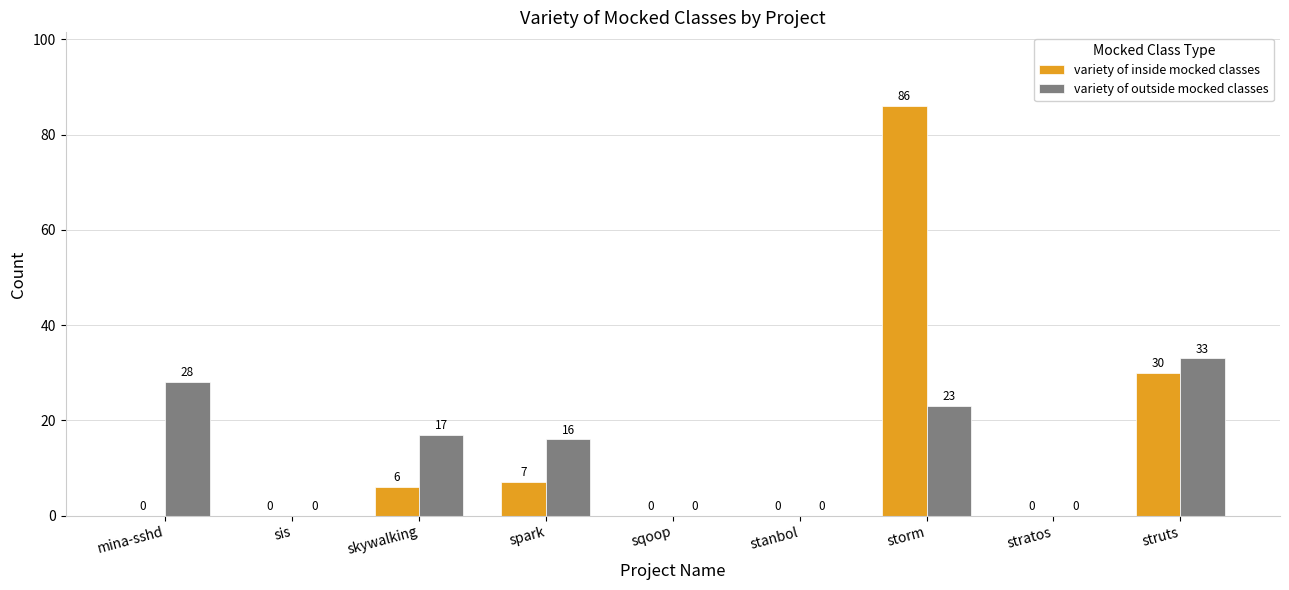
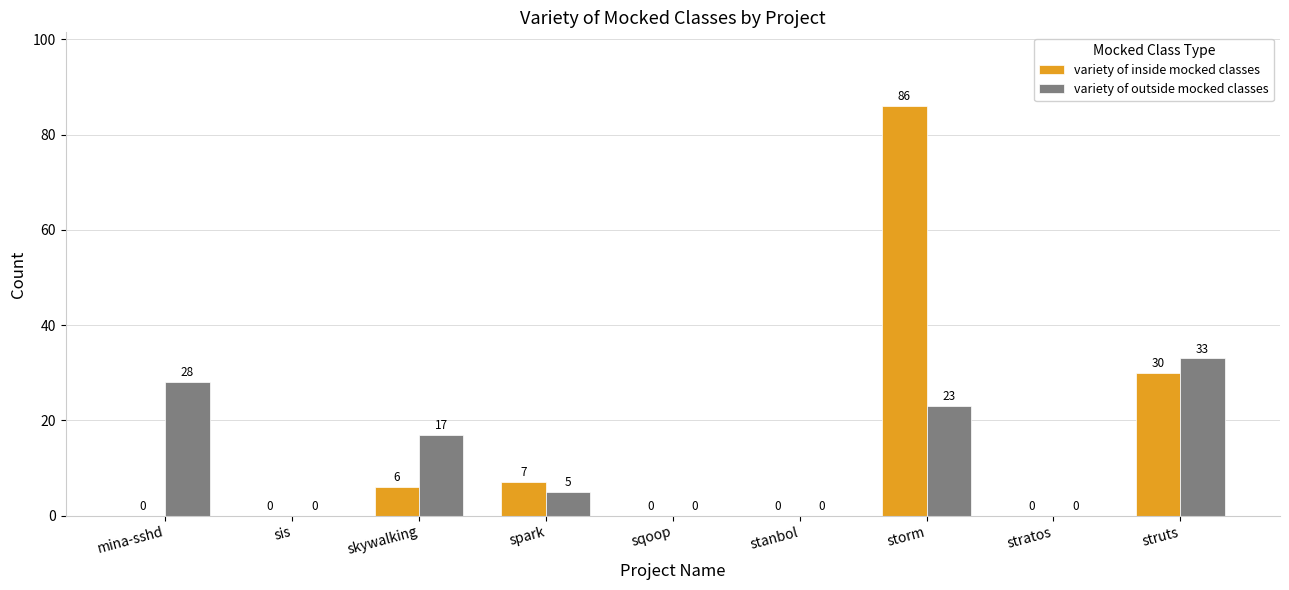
variety of outside mocked classes, spark: 16 -> 5
